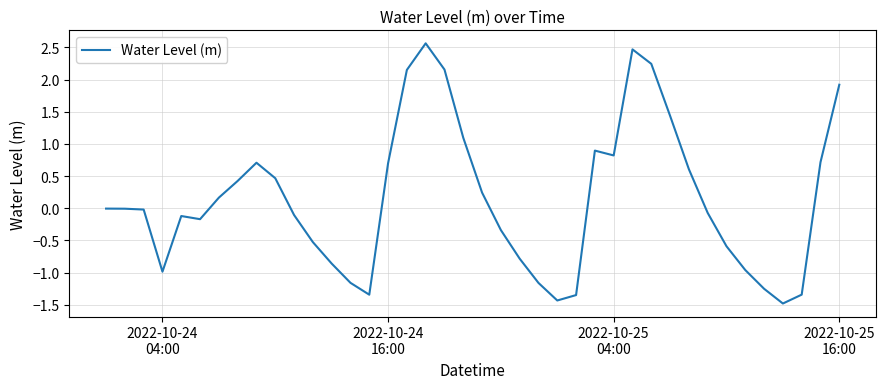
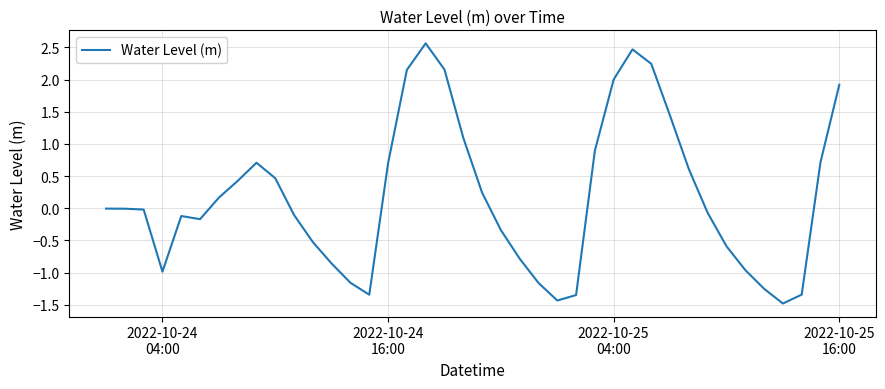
2022-10-25 04:00: 0.8 -> 2.0
